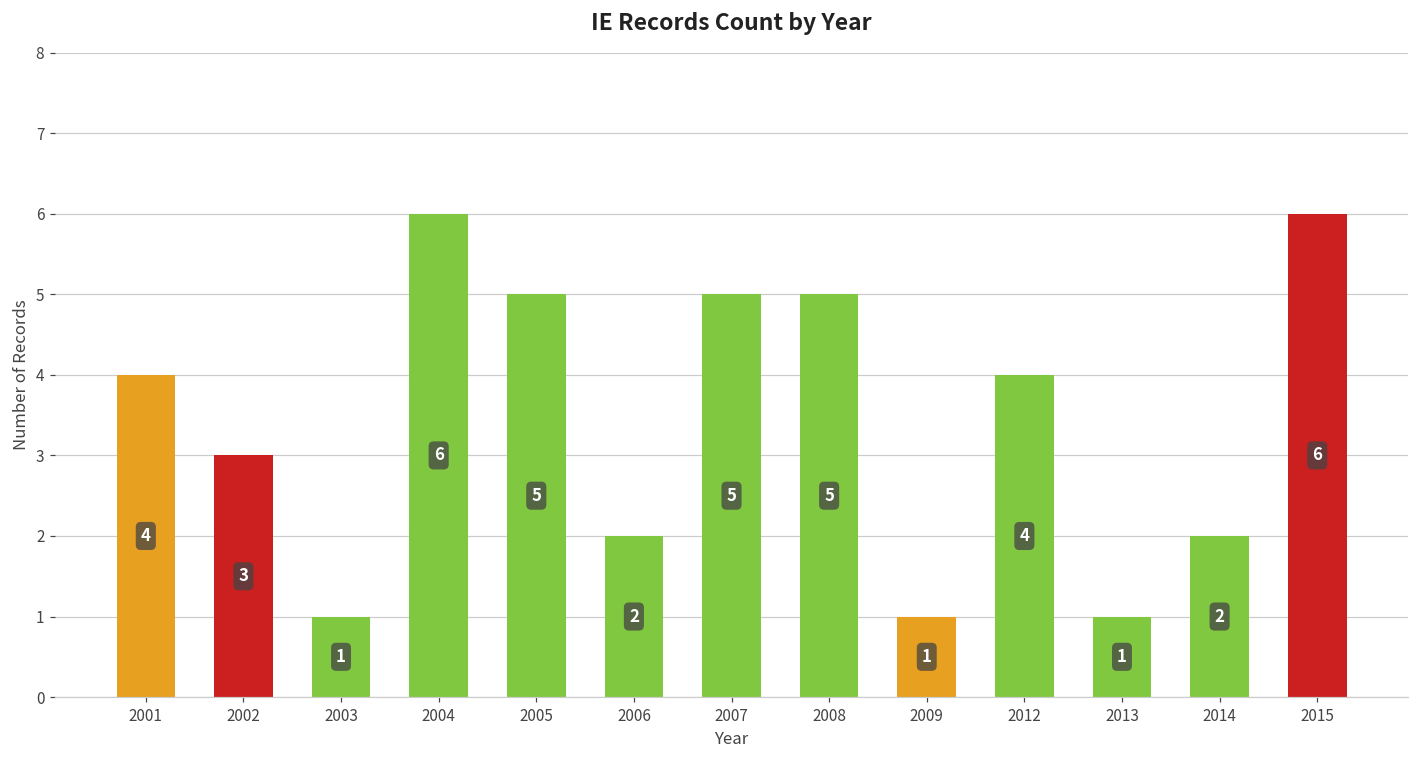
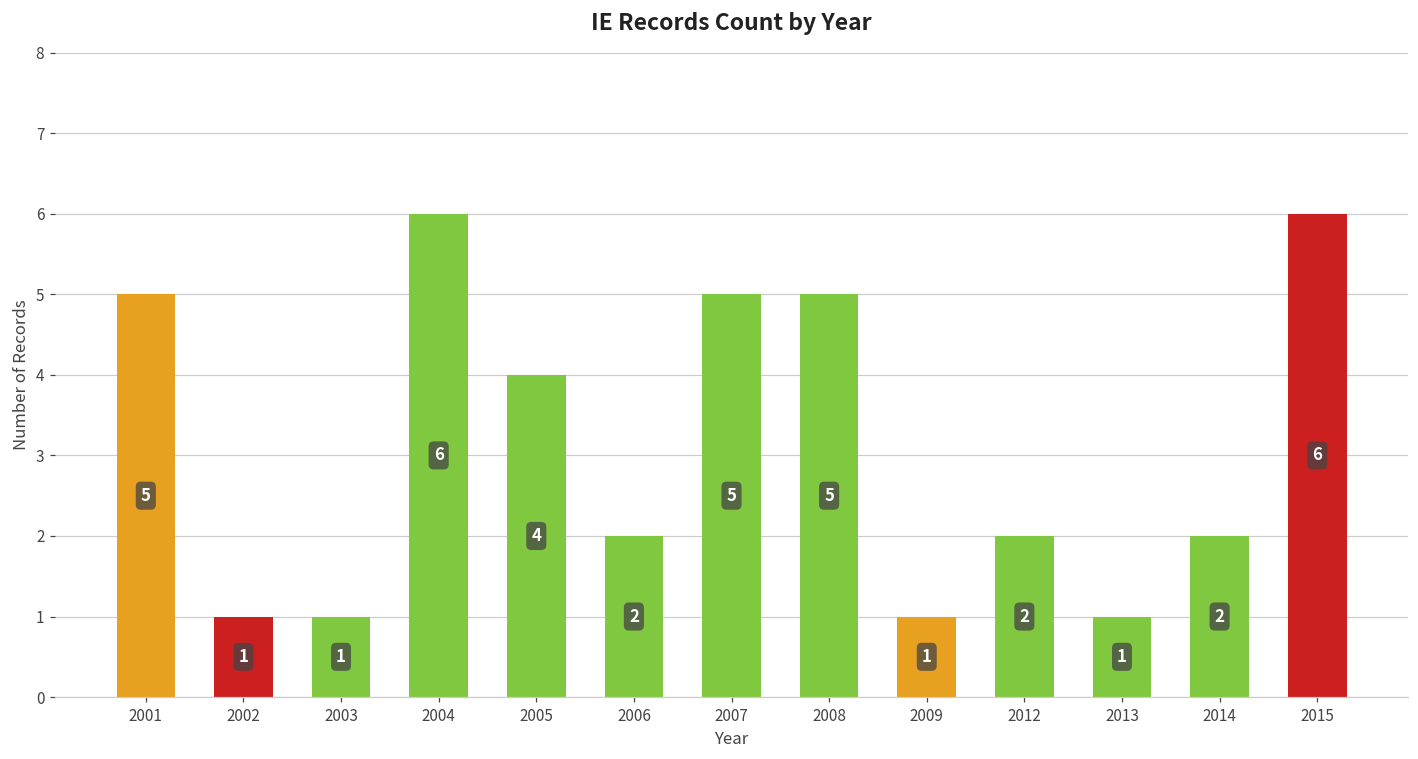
2001: 4 -> 5
2002: 3 -> 1
2005: 5 -> 4
2012: 4 -> 2
